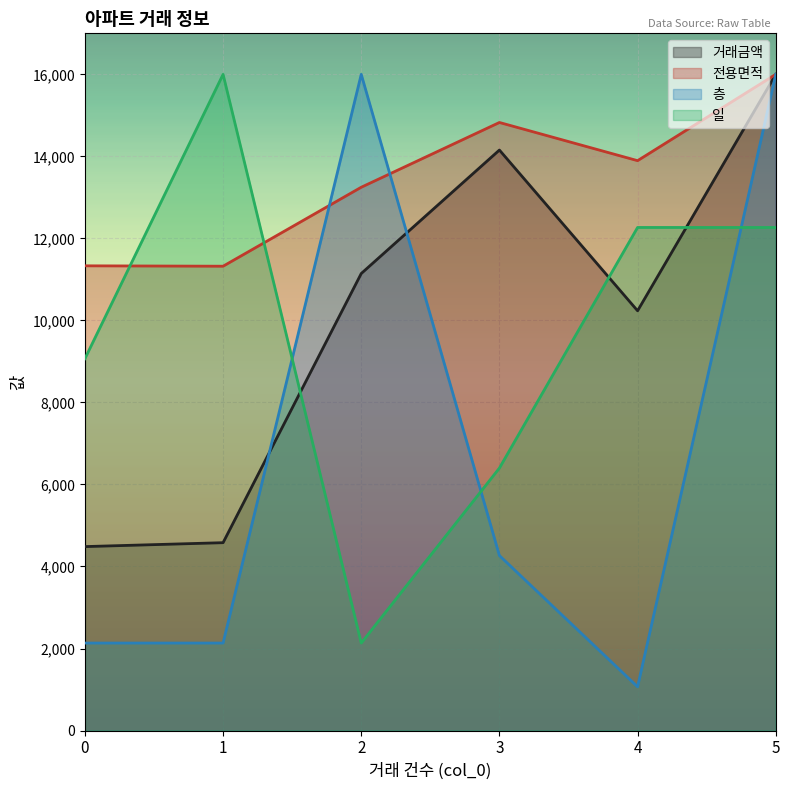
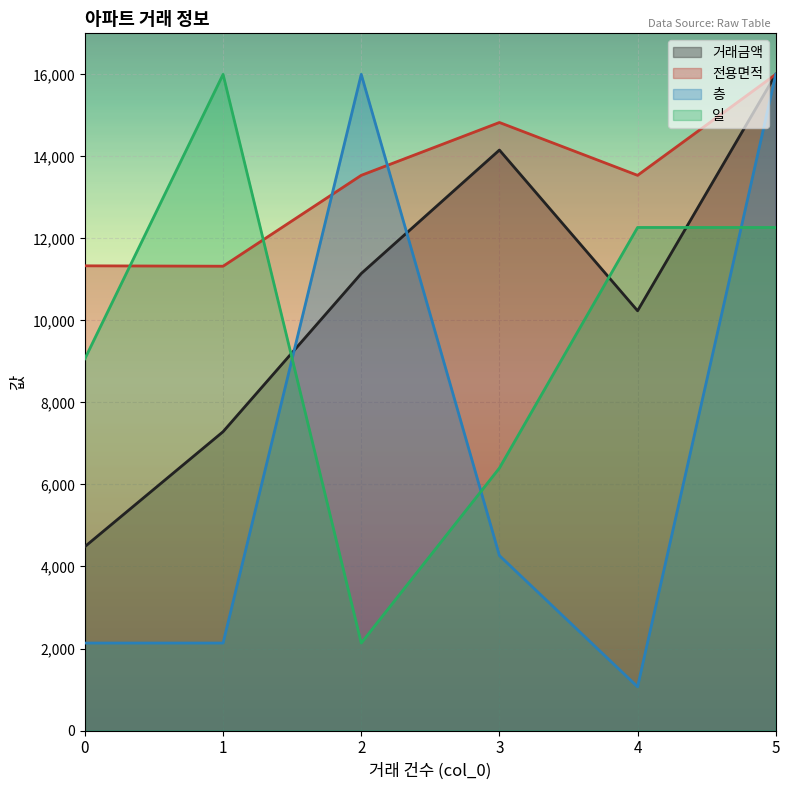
거래금액, 1: 4,600 -> 7,300
전용면적, 2: 13,200 -> 13,500
전용면적, 4: 13,900 -> 13,500
